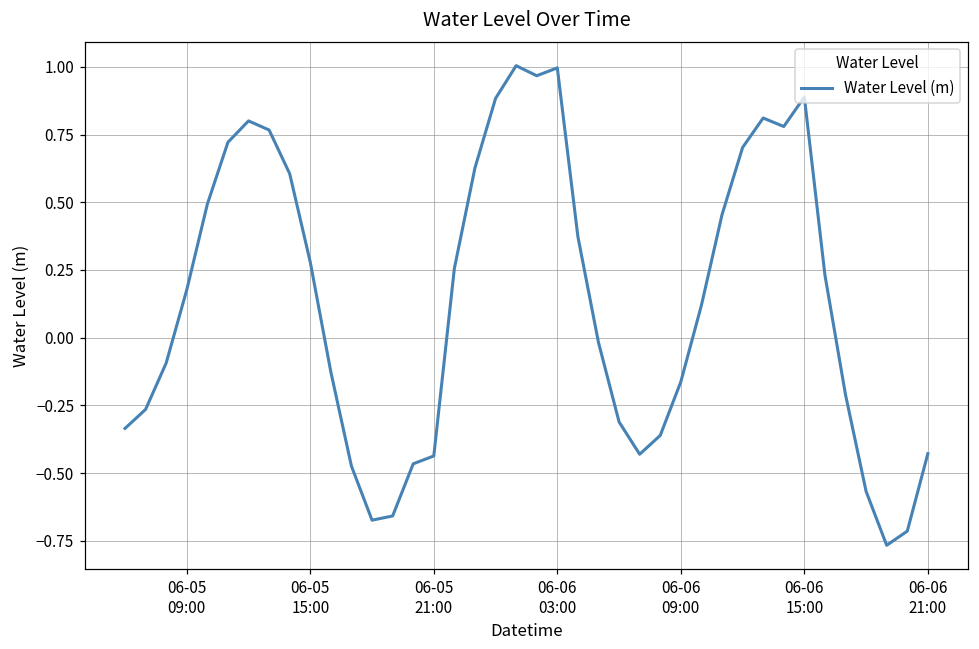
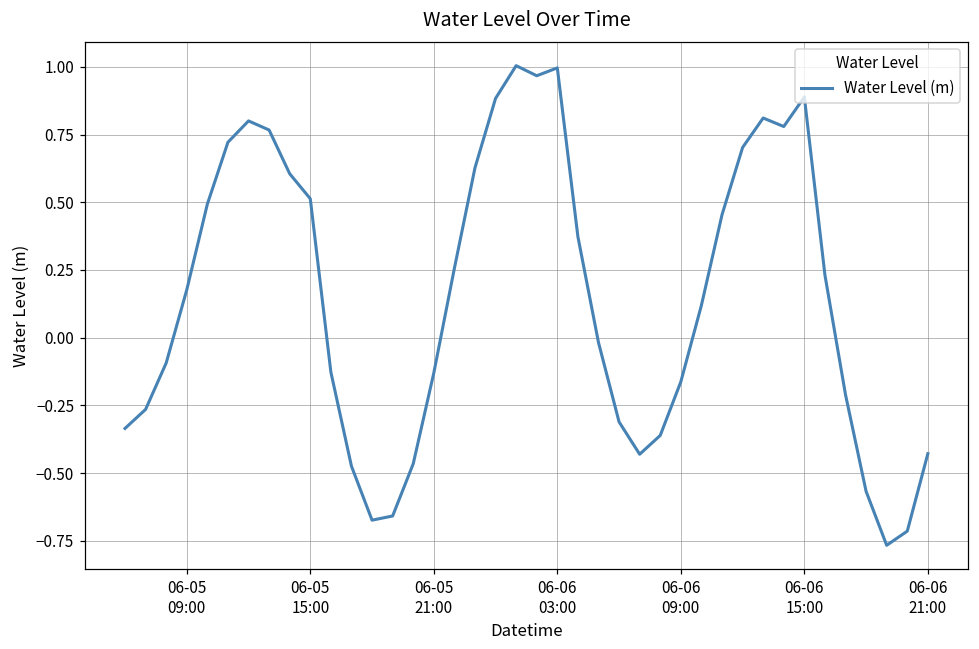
06-05 15:00: 0.28 -> 0.51
06-05 21:00: -0.44 -> -0.13
